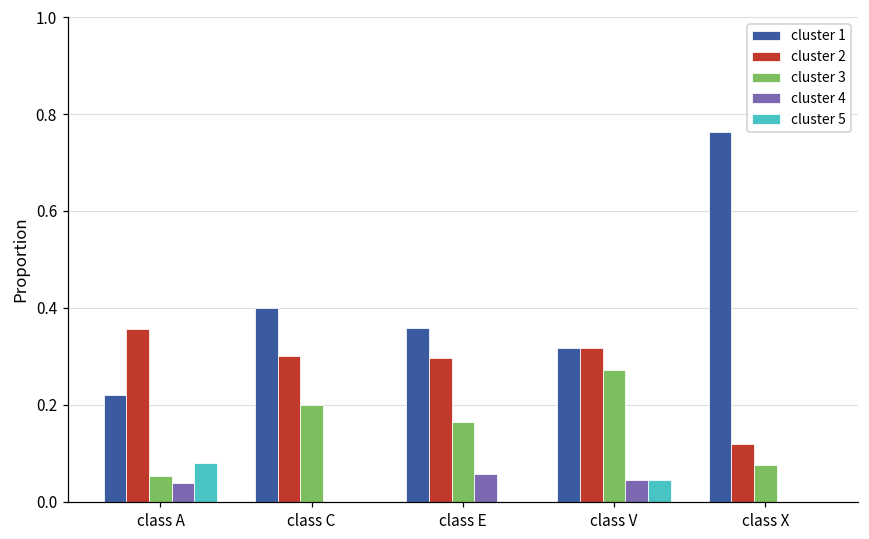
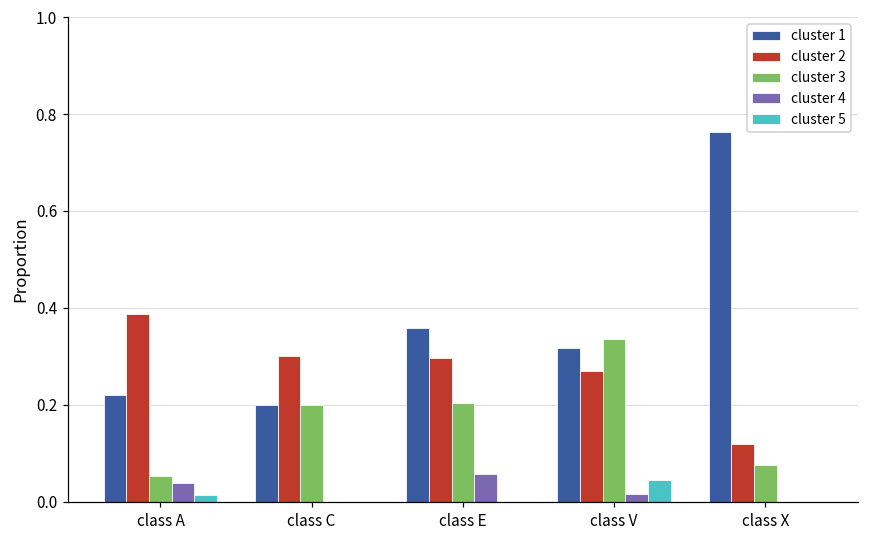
cluster 2, class A: 0.36 -> 0.39
cluster 5, class A: 0.08 -> 0.01
cluster 1, class C: 0.4 -> 0.2
cluster 3, class E: 0.16 -> 0.20
cluster 2, class V: 0.32 -> 0.27
cluster 3, class V: 0.27 -> 0.34
cluster 4, class V: 0.05 -> 0.02
